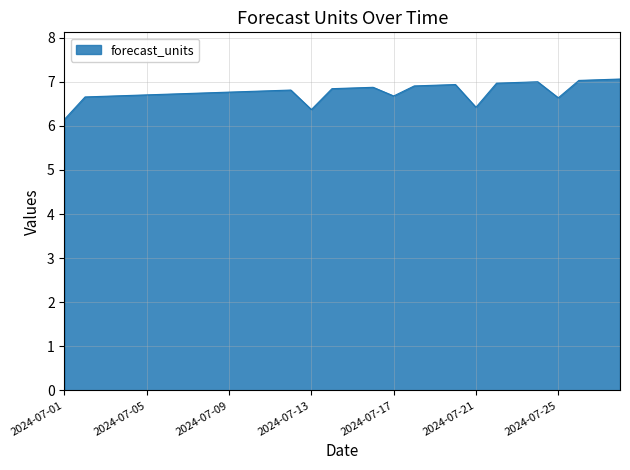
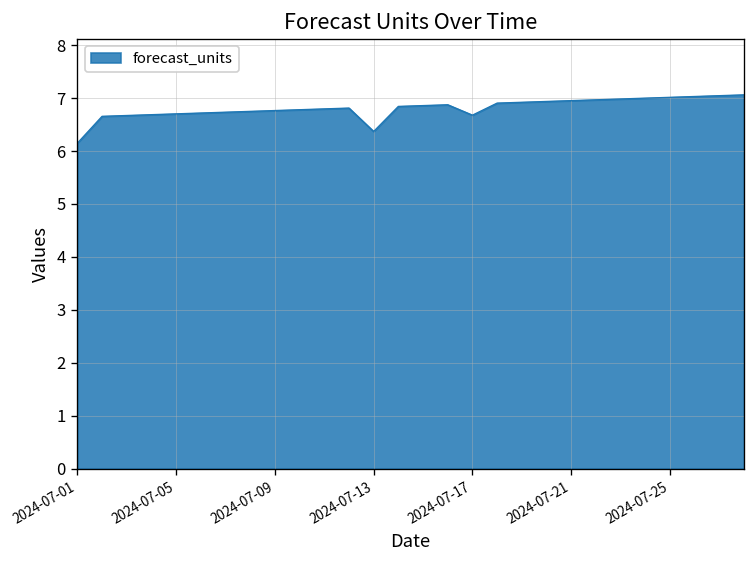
2024-07-21: 6.4 -> 7.0
2024-07-25: 6.6 -> 7.0
